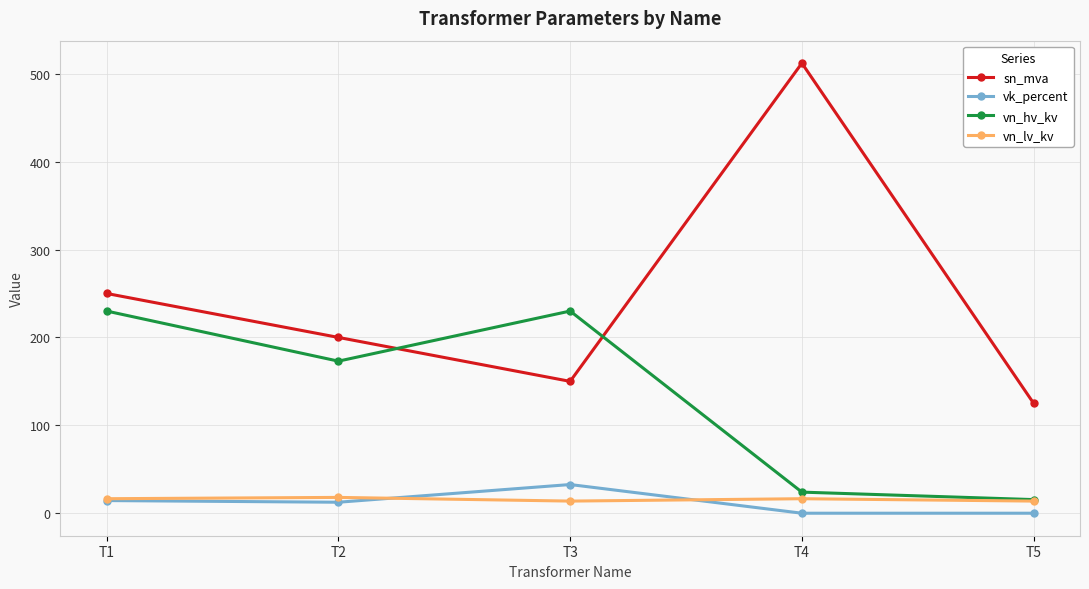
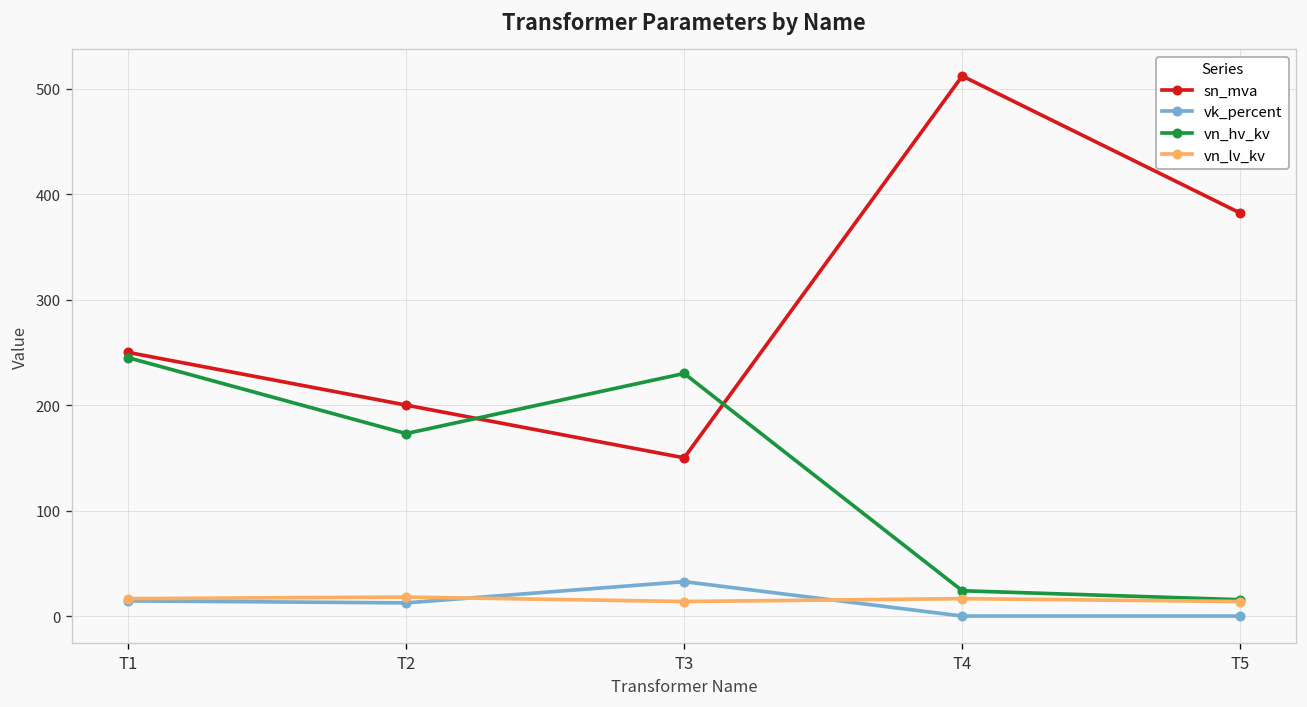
vn_hv_kv, T1: 230 -> 250
sn_mva, T5: 130 -> 380
